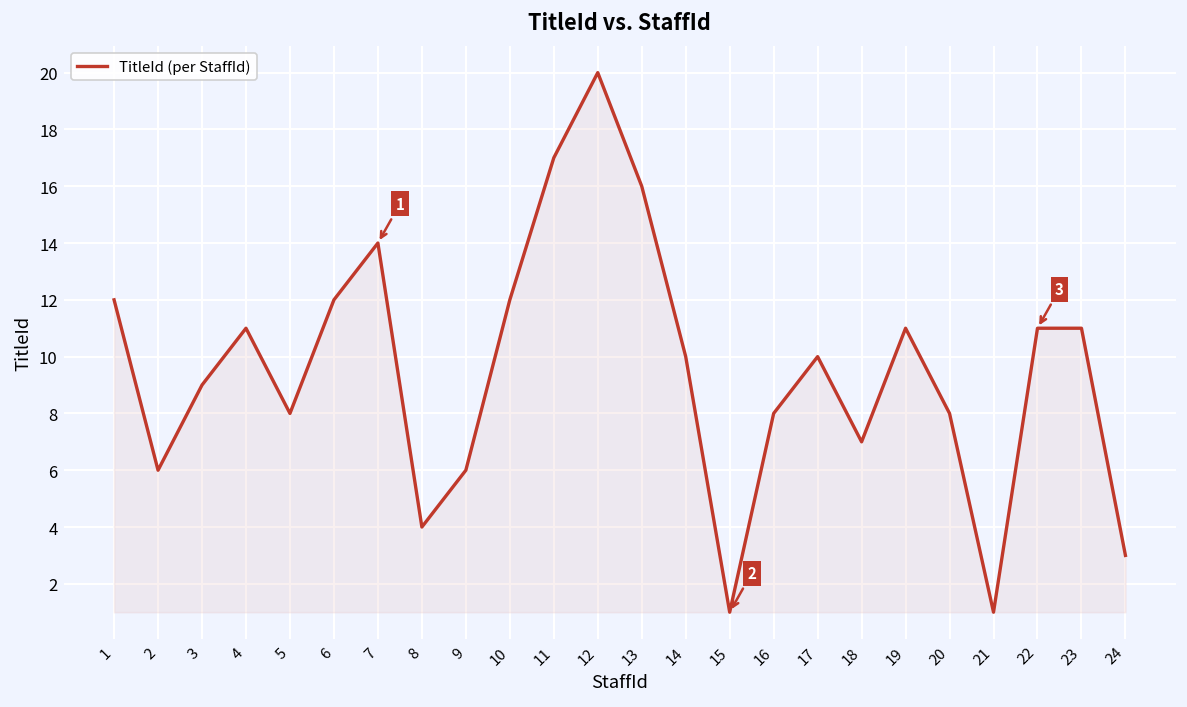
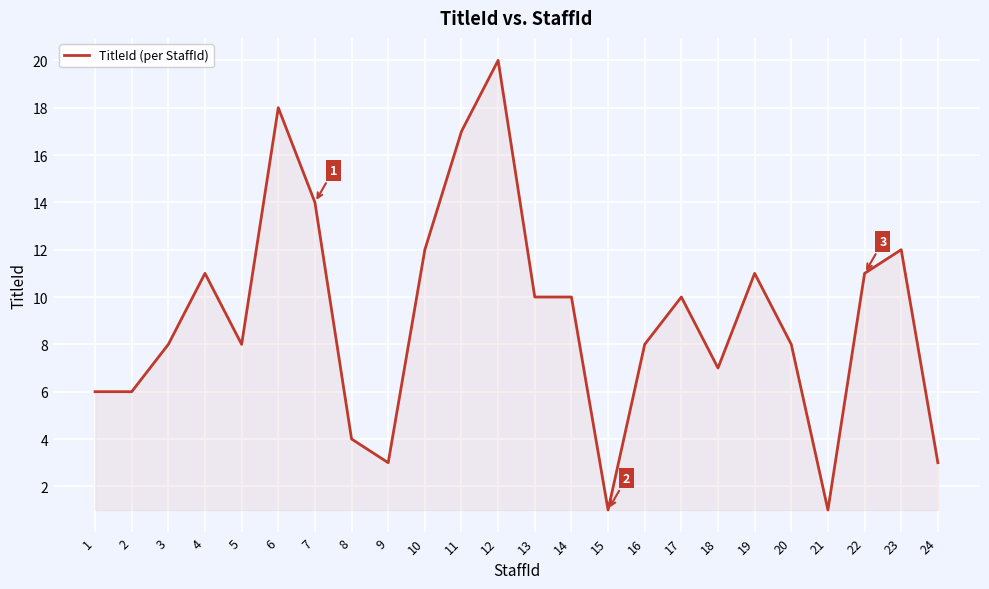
1: 12 -> 6
3: 9 -> 8
6: 12 -> 18
9: 6 -> 3
13: 16 -> 10
23: 11 -> 12
